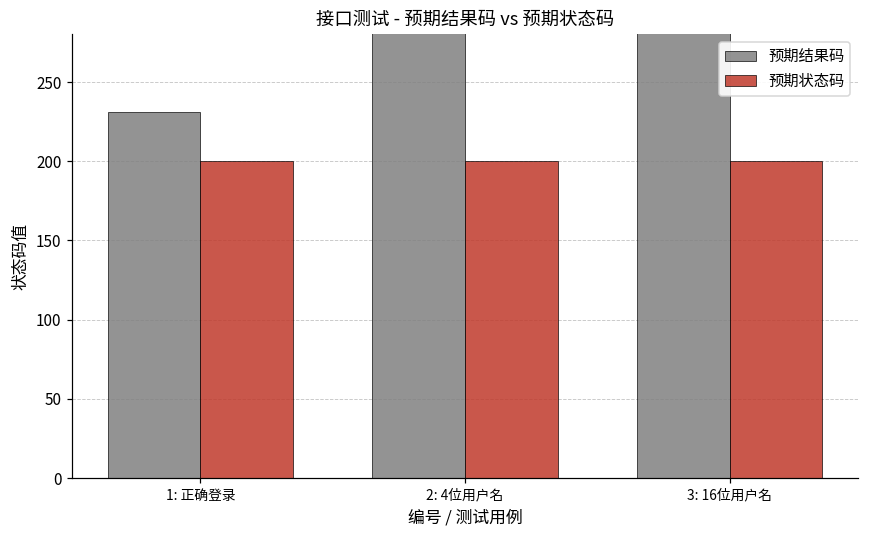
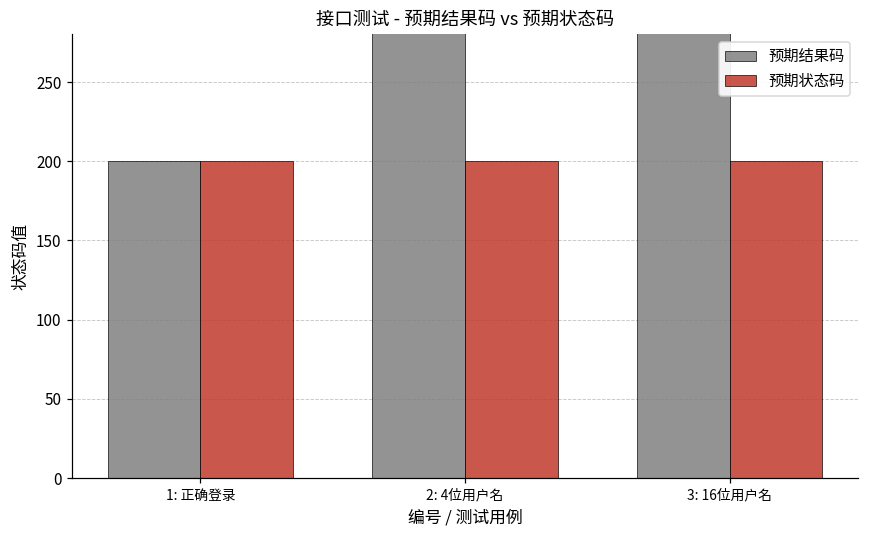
预期结果码, 1: 正确登录: 231 -> 200
